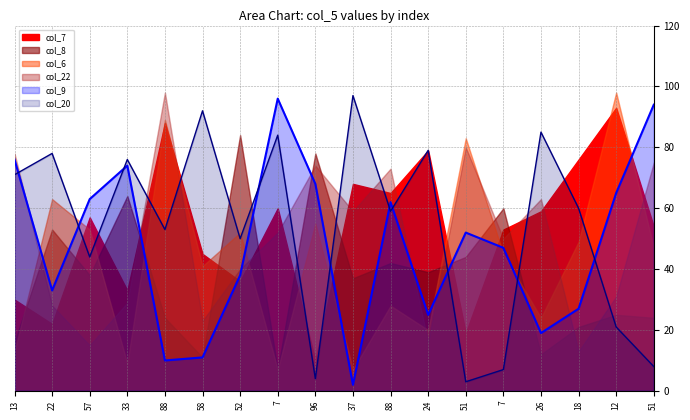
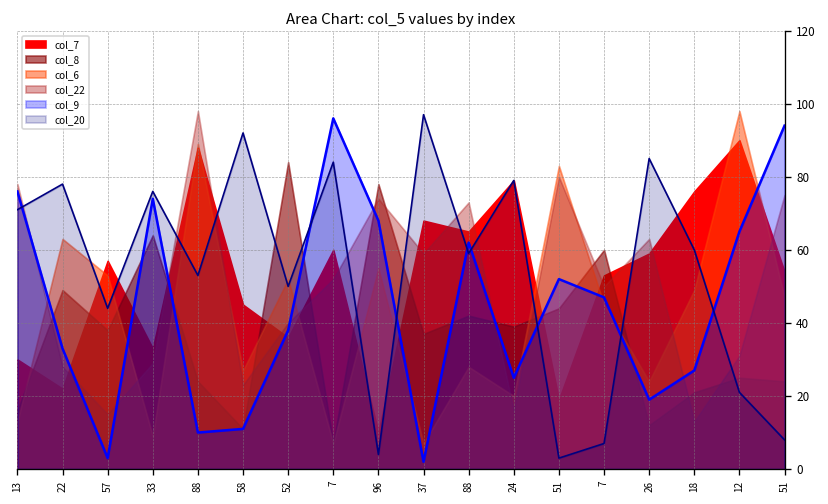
col_8, 22: 53 -> 49
col_9, 57: 63 -> 3
col_6, 58: 41 -> 27
col_7, 12: 93 -> 90
